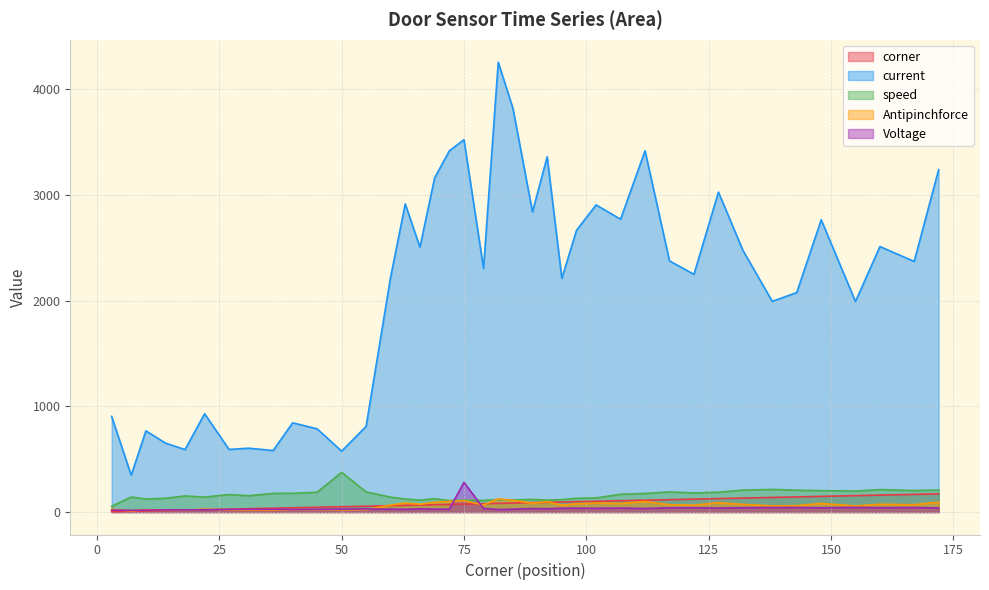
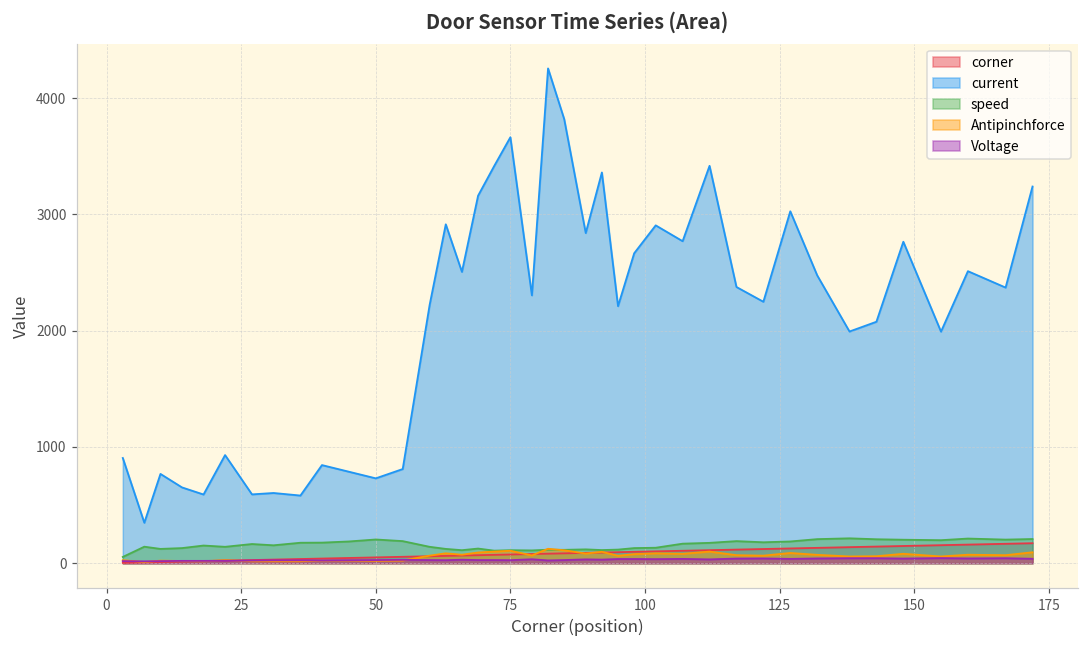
current, 50: 580 -> 730
speed, 50: 380 -> 200
current, 75: 3520 -> 3660
Voltage, 75: 280 -> 30
